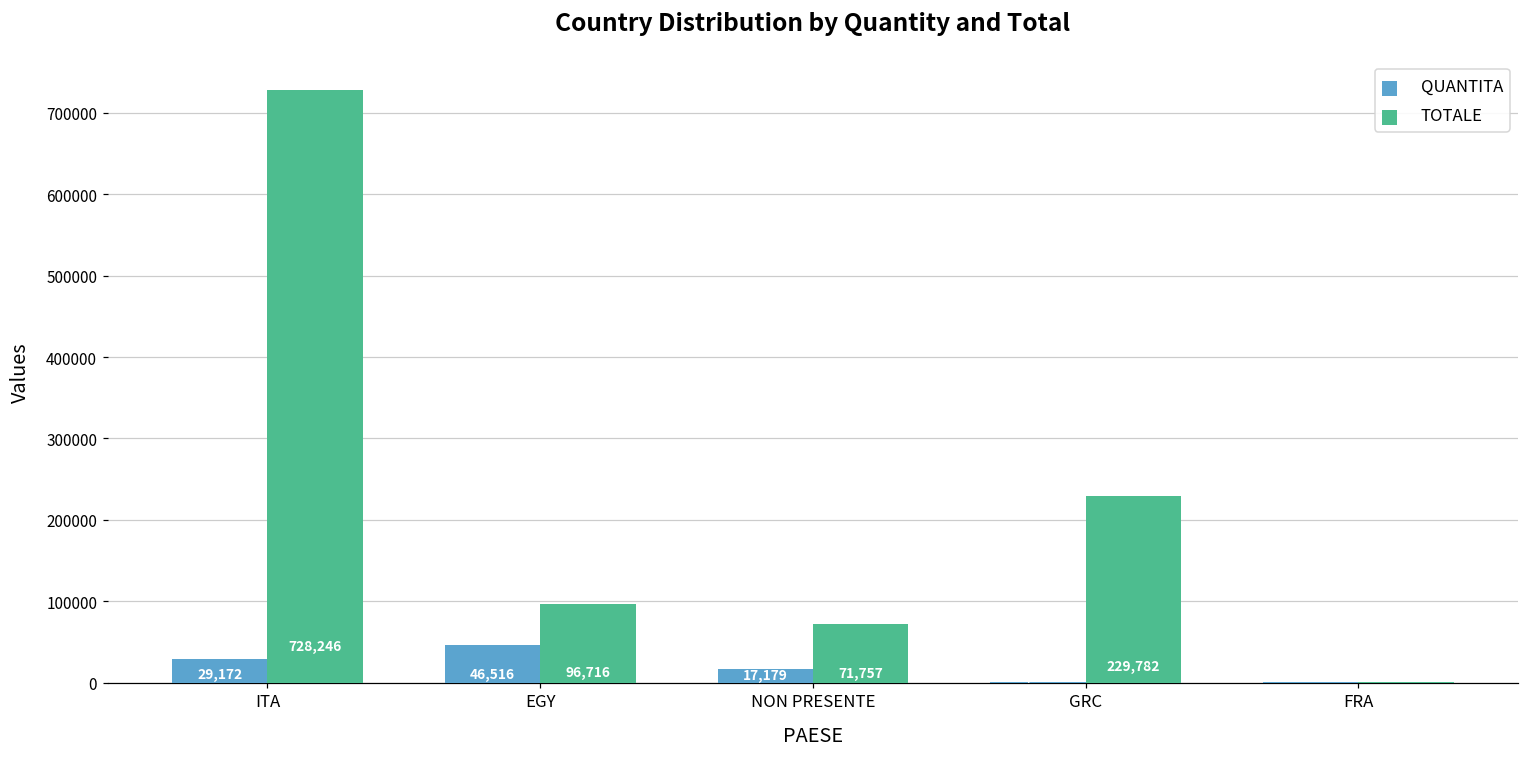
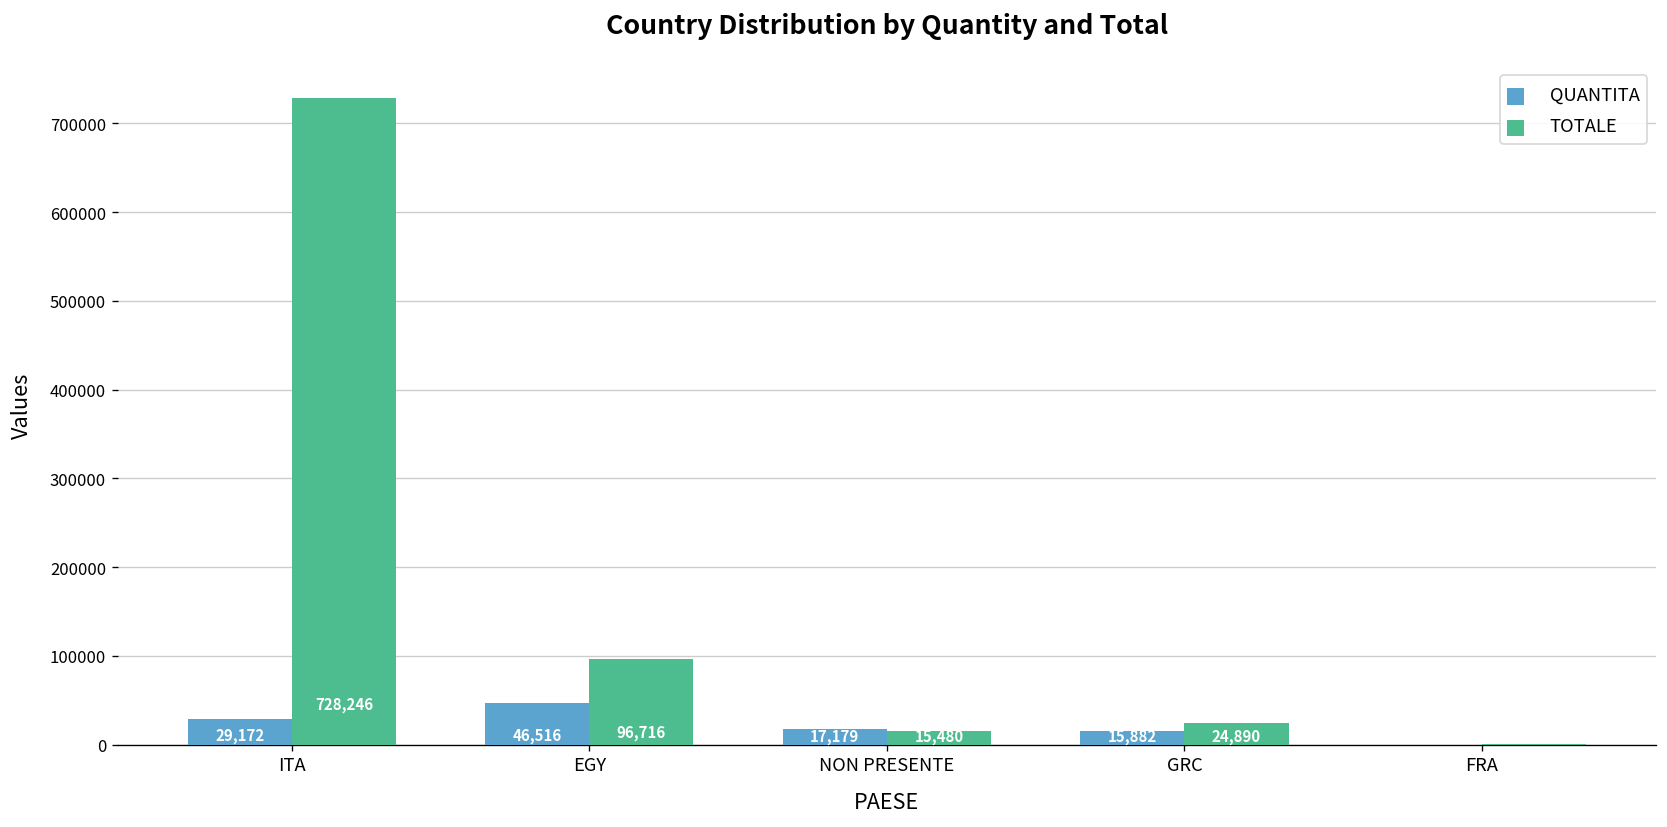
TOTALE, NON PRESENTE: 71,757 -> 15,480
QUANTITA, GRC: 0 -> 20000
TOTALE, GRC: 229,782 -> 24,890
